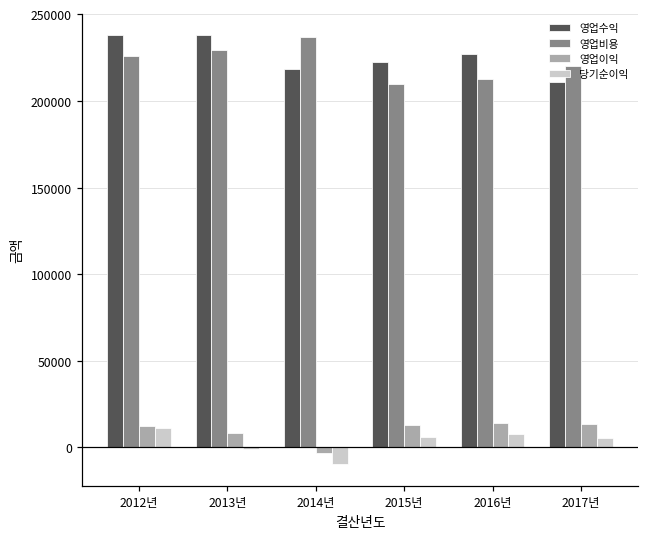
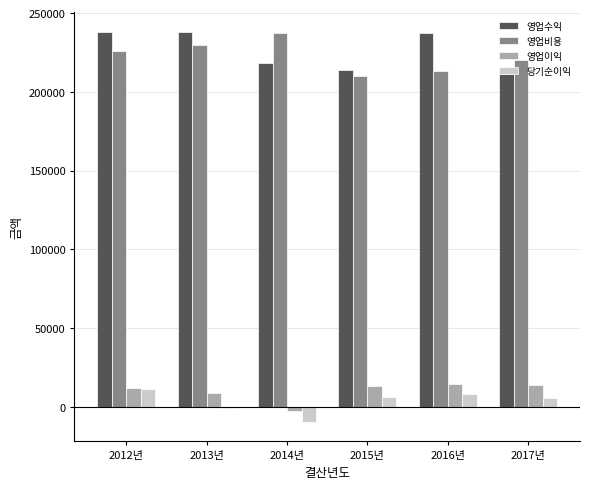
영업수익, 2015년: 223000 -> 214000
영업수익, 2016년: 227000 -> 237000
